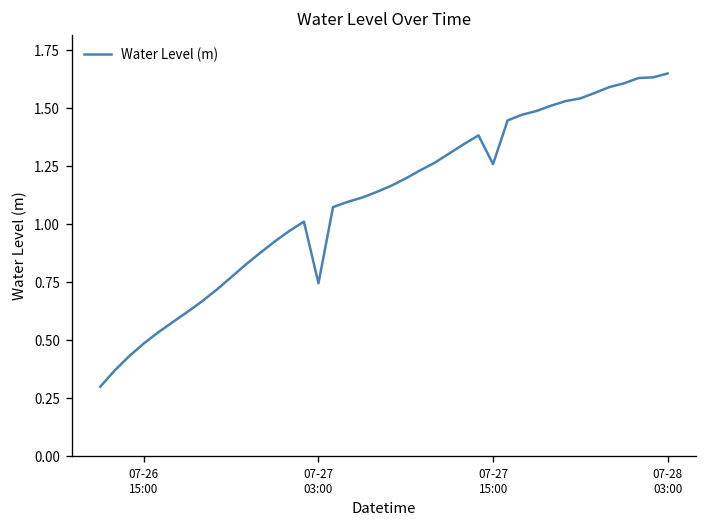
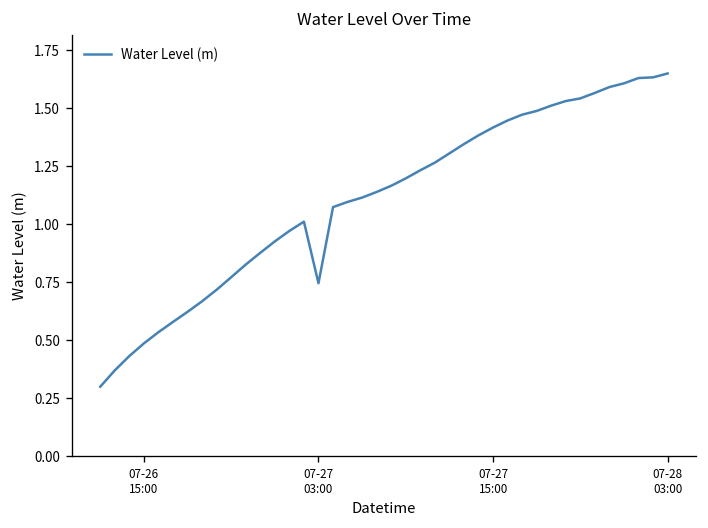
07-27 15:00: 1.26 -> 1.42
